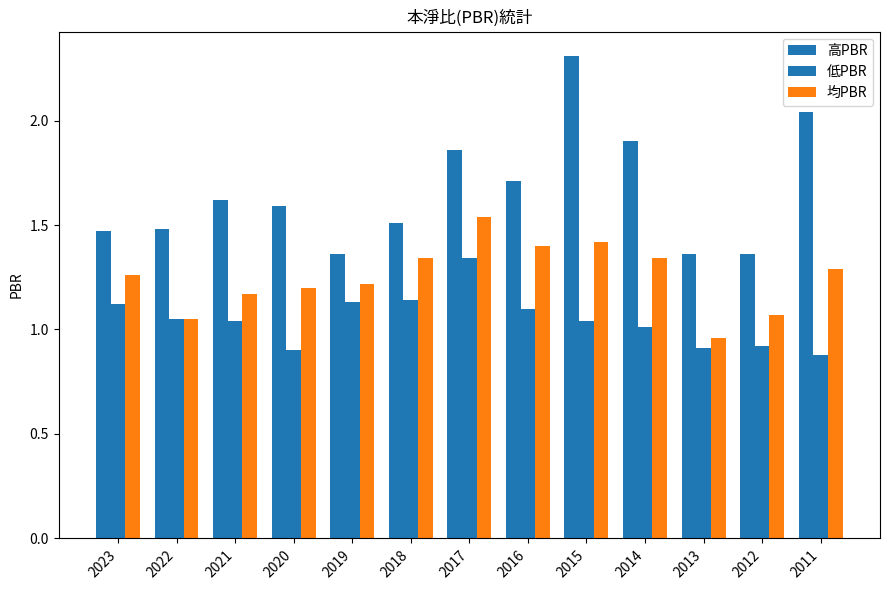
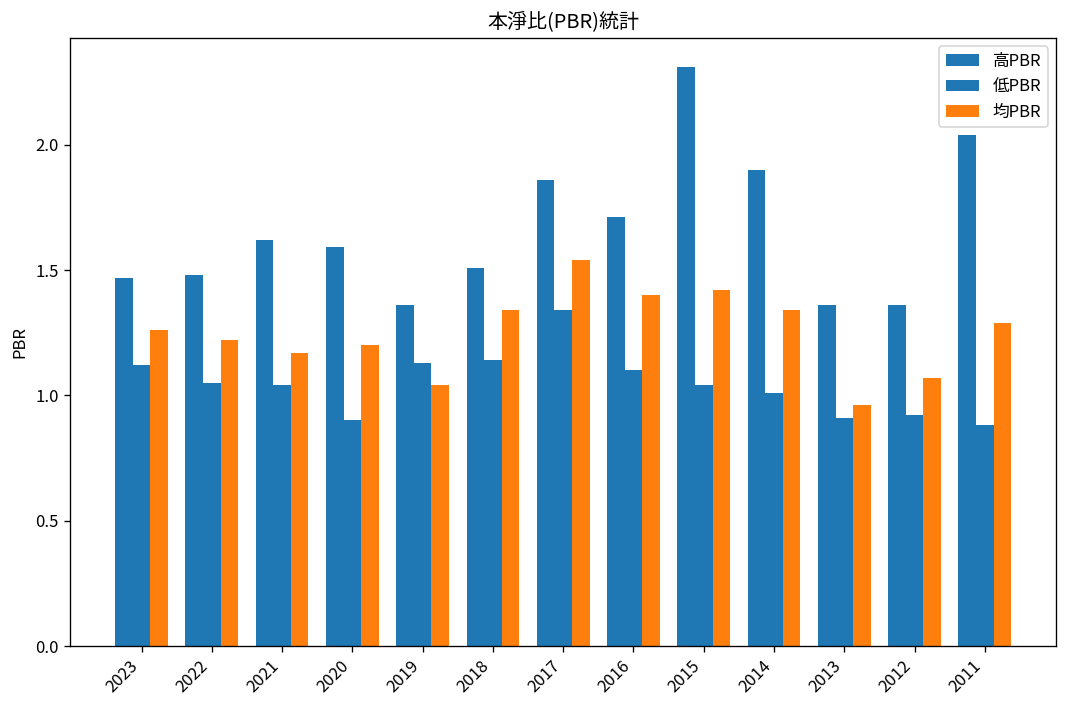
均PBR, 2022: 1.05 -> 1.22
均PBR, 2019: 1.22 -> 1.04
